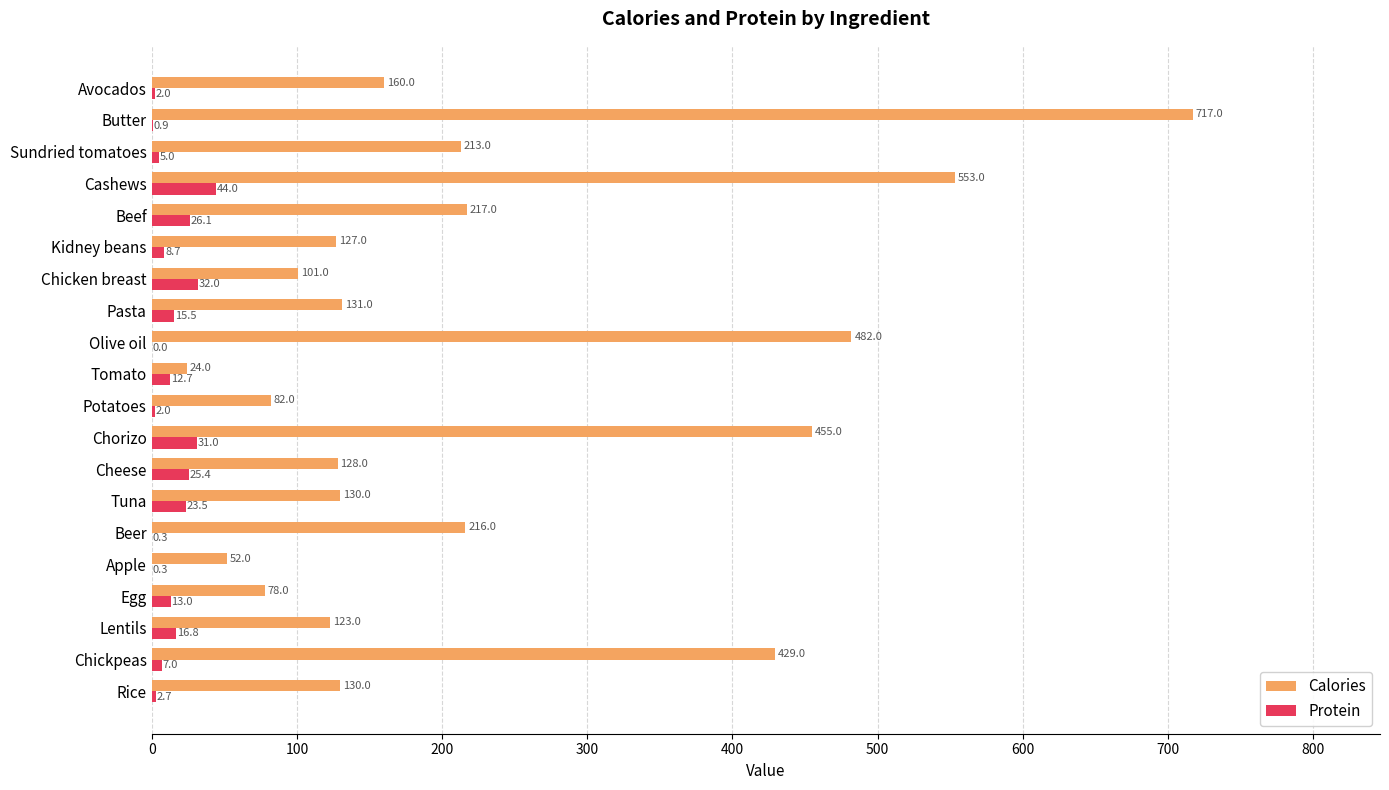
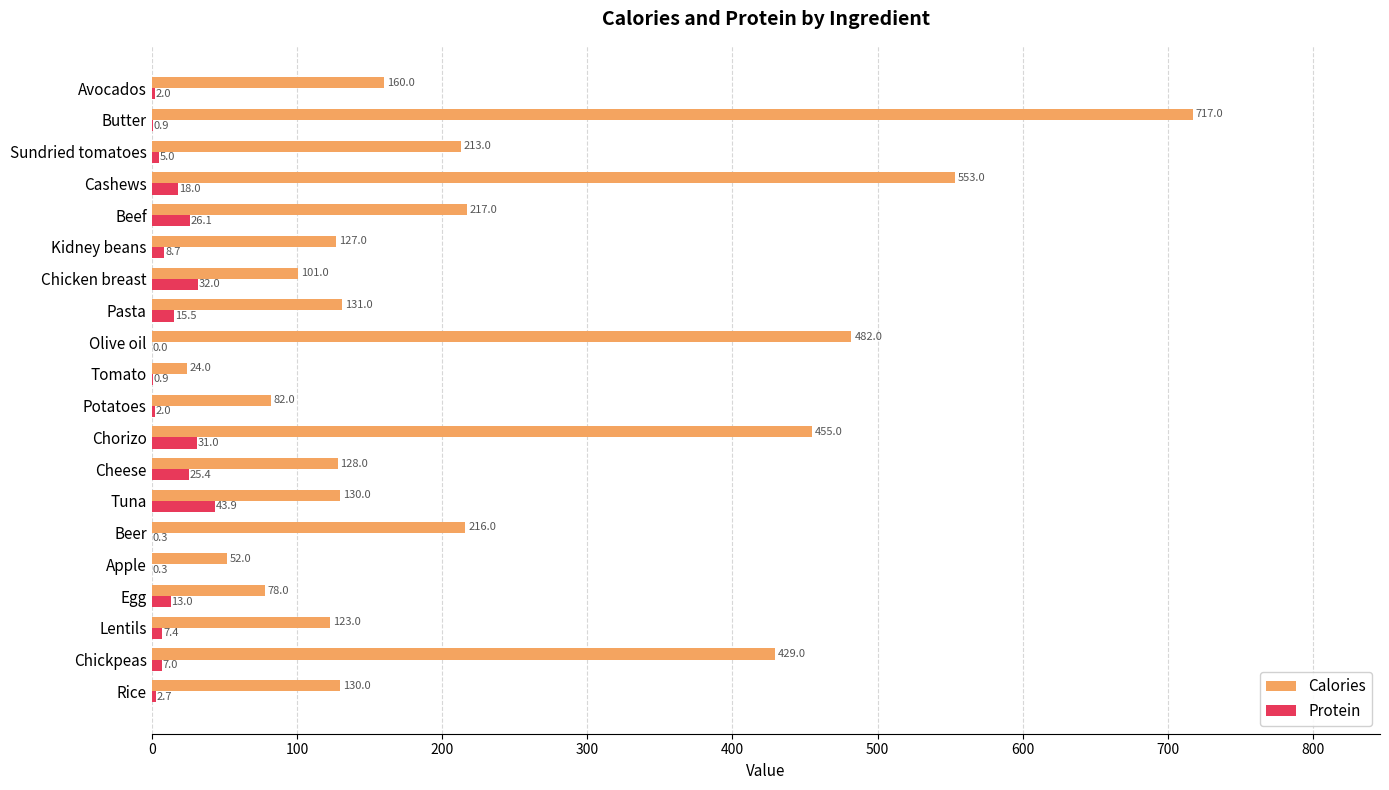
Protein, Cashews: 44.0 -> 18.0
Protein, Tomato: 12.7 -> 0.9
Protein, Tuna: 23.5 -> 43.9
Protein, Lentils: 16.8 -> 7.4
